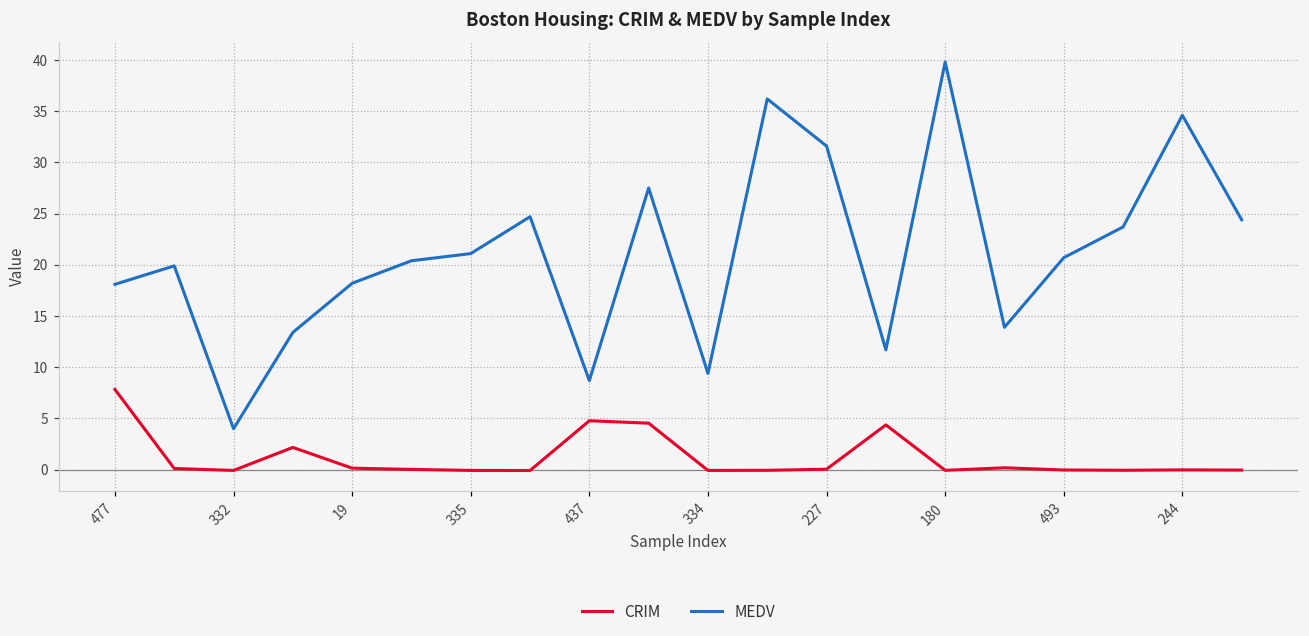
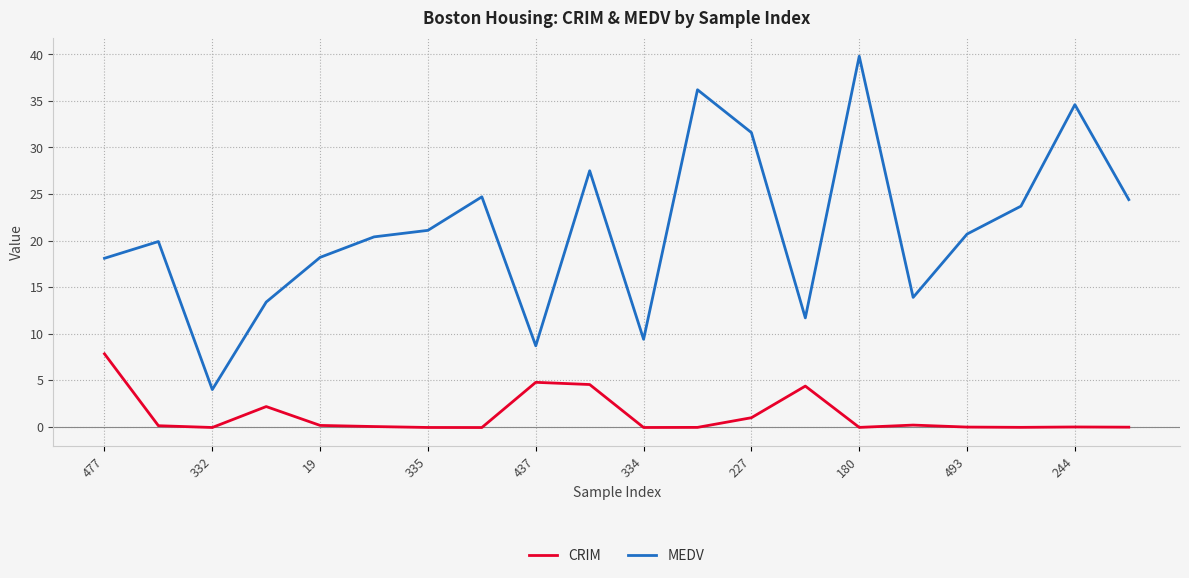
CRIM, 227: 0 -> 1
